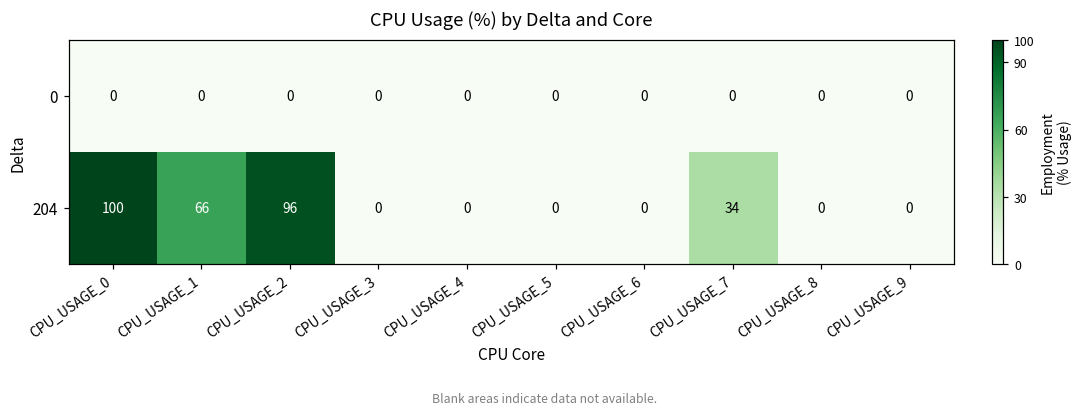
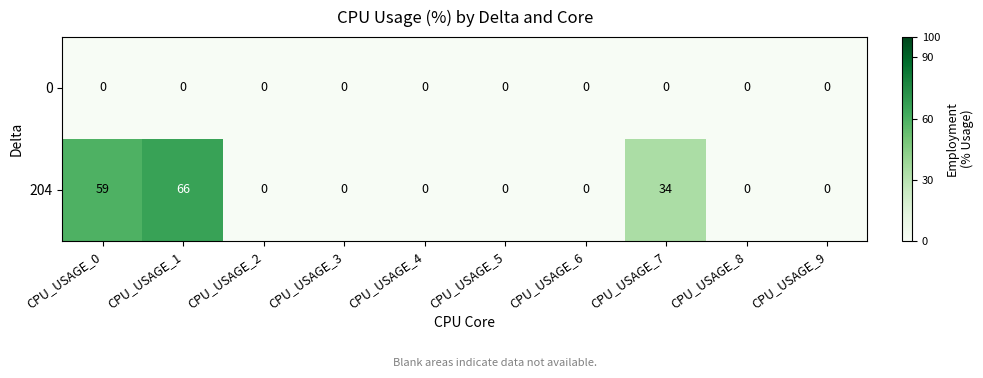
204, CPU_USAGE_0: 100 -> 59
204, CPU_USAGE_2: 96 -> 0
